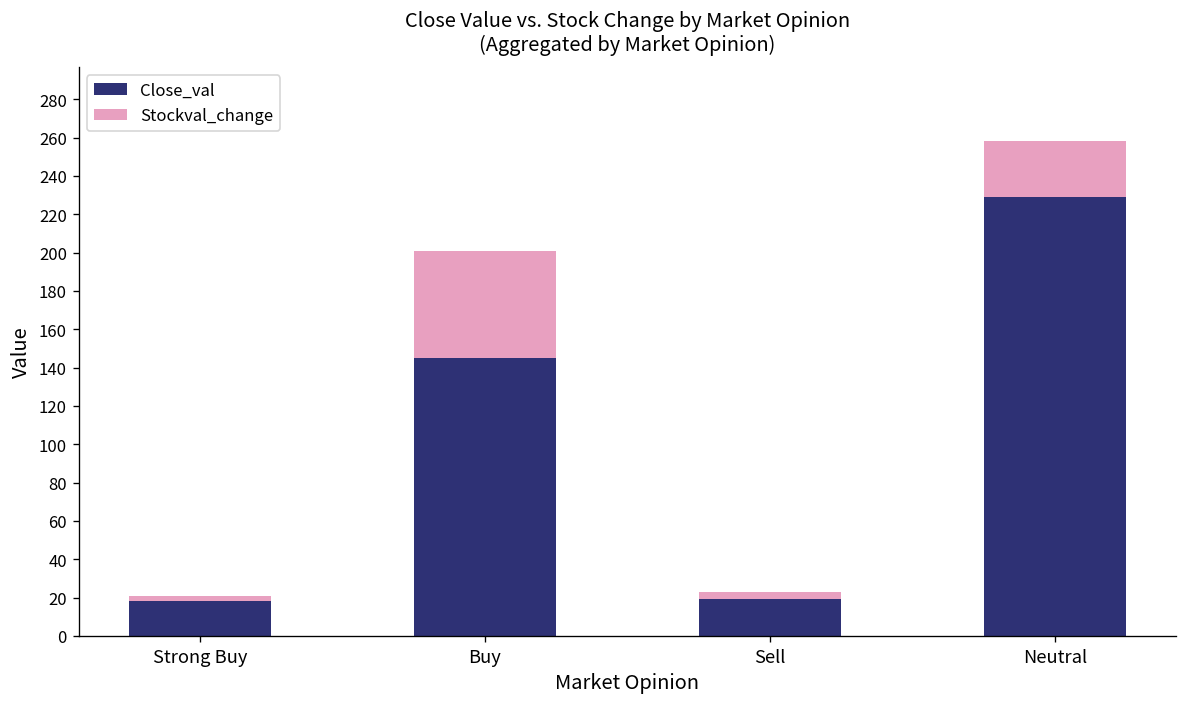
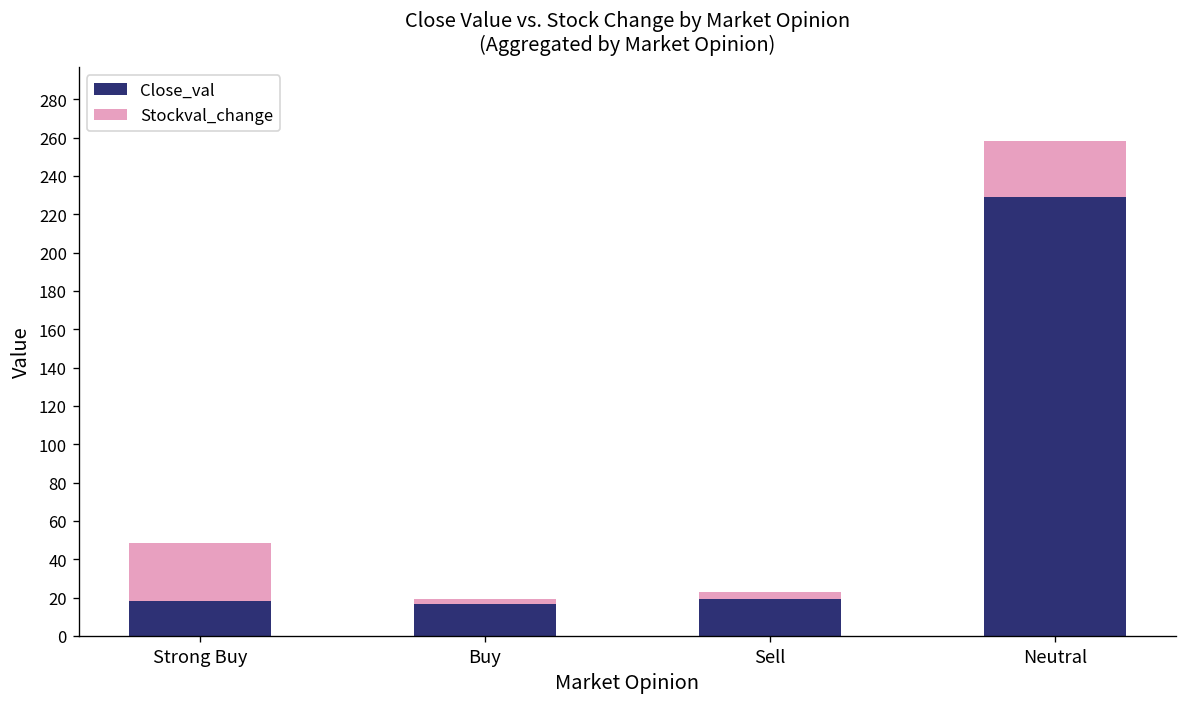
Stockval_change, Strong Buy: 3 -> 30
Close_val, Buy: 145 -> 17
Stockval_change, Buy: 56 -> 3
